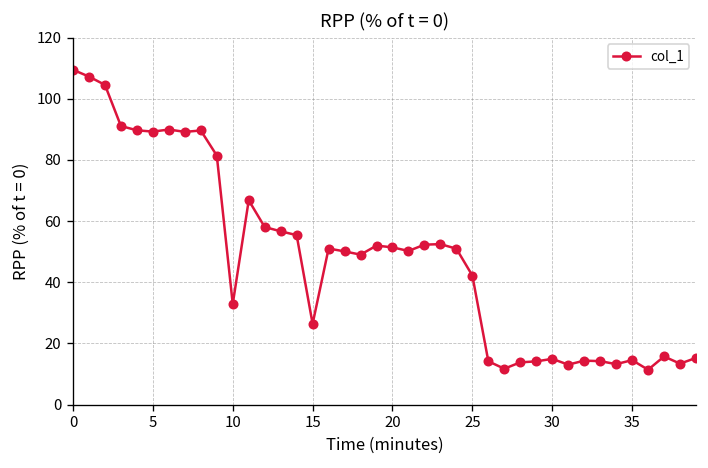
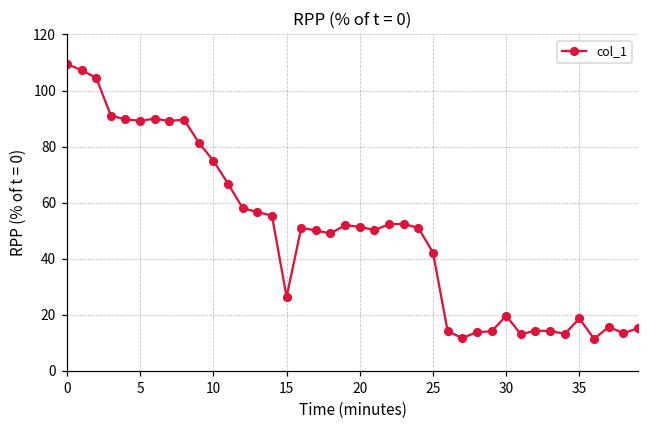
10: 33 -> 75
30: 15 -> 20
35: 15 -> 19
